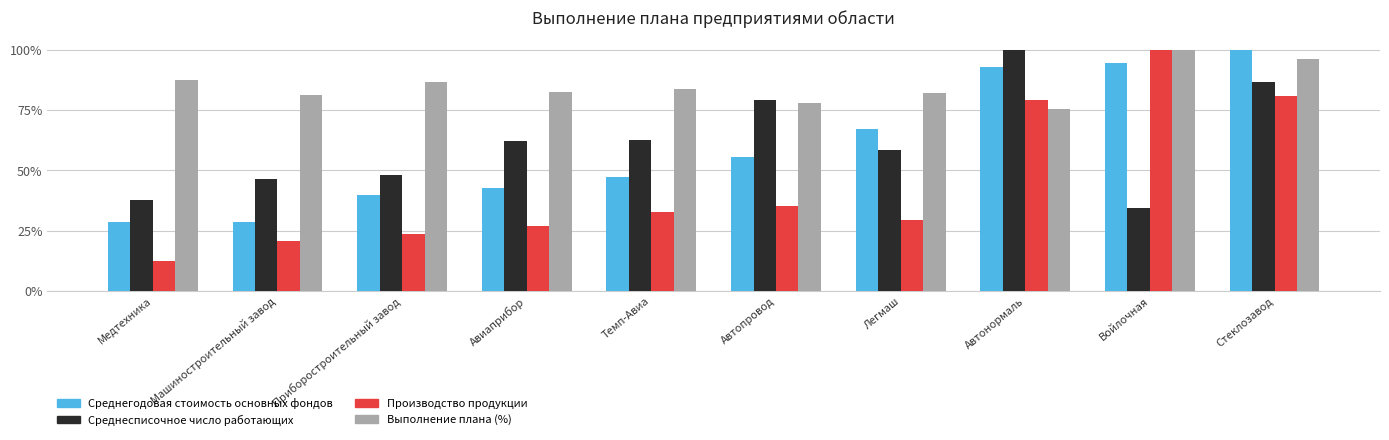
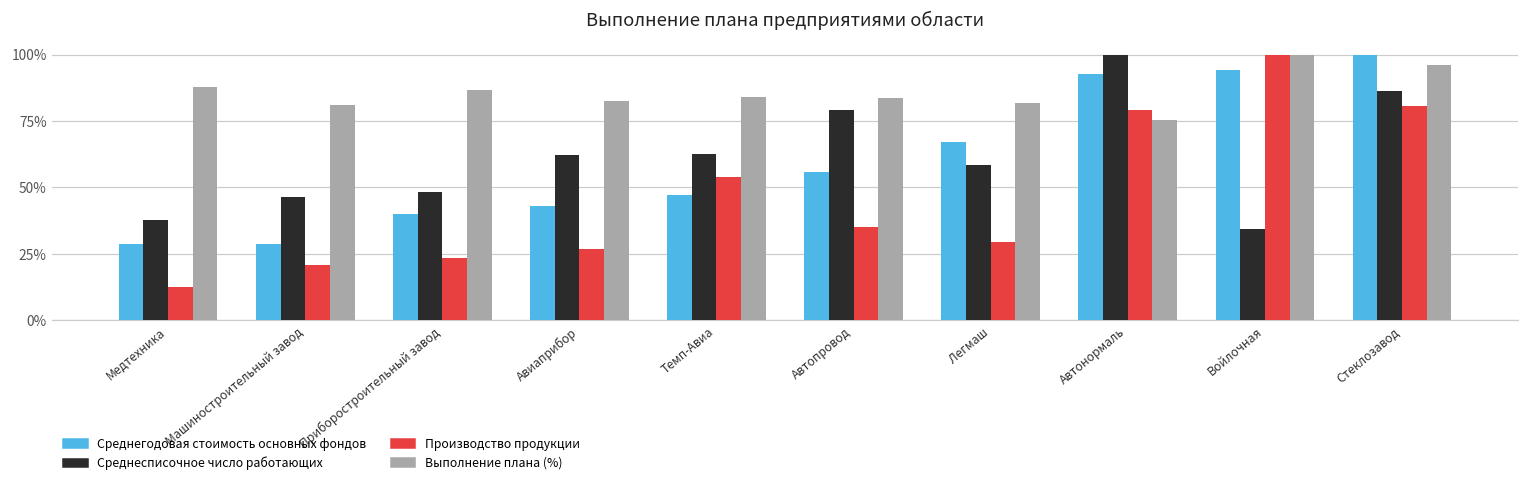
Производство продукции, Темп-Авиа: 33% -> 54%
Выполнение плана (%), Автопровод: 78% -> 84%
